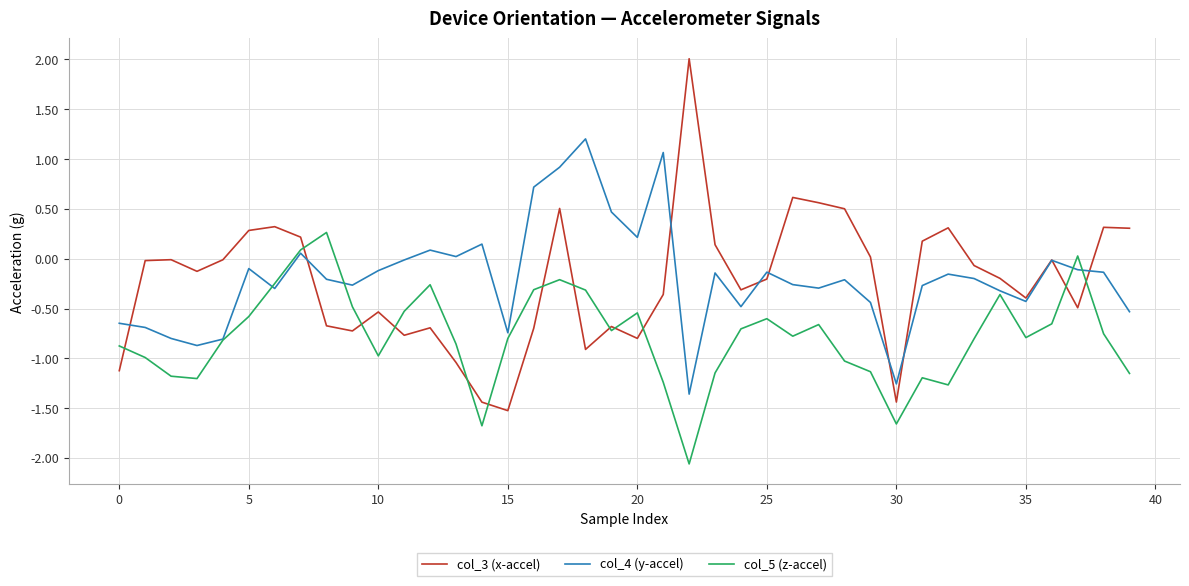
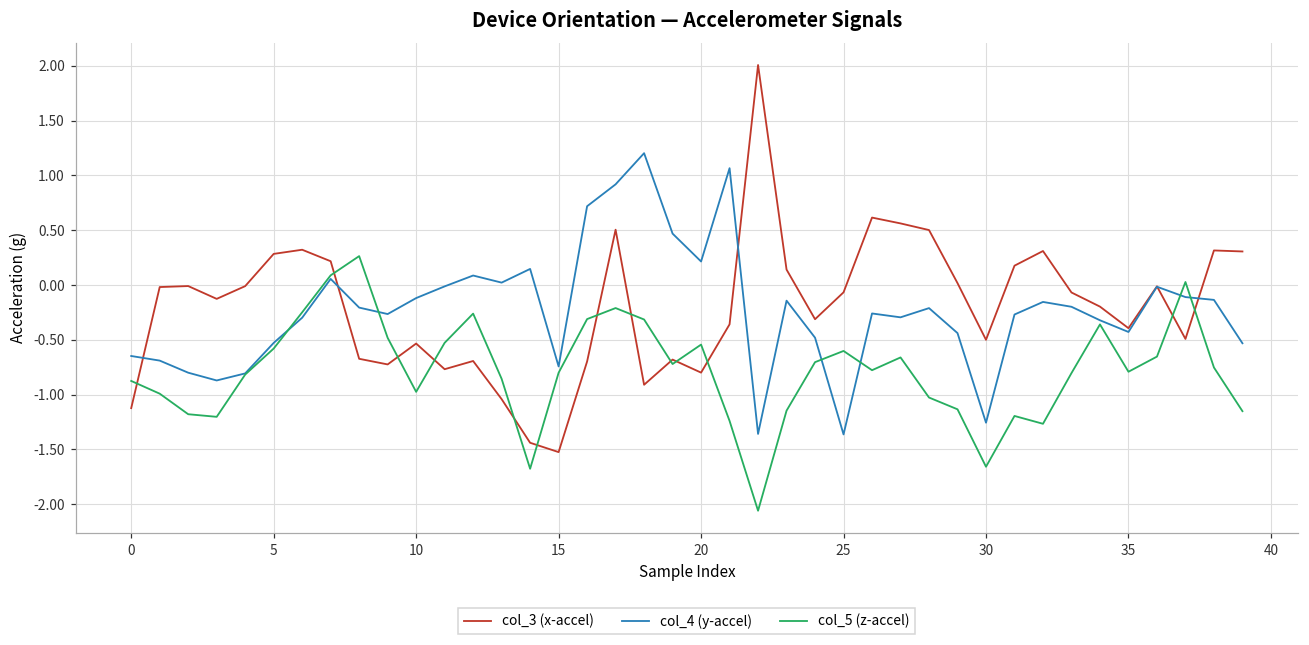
col_4 (y-accel), 5: -0.1 -> -0.5
col_3 (x-accel), 25: -0.2 -> -0.1
col_4 (y-accel), 25: -0.1 -> -1.4
col_3 (x-accel), 30: -1.4 -> -0.5
